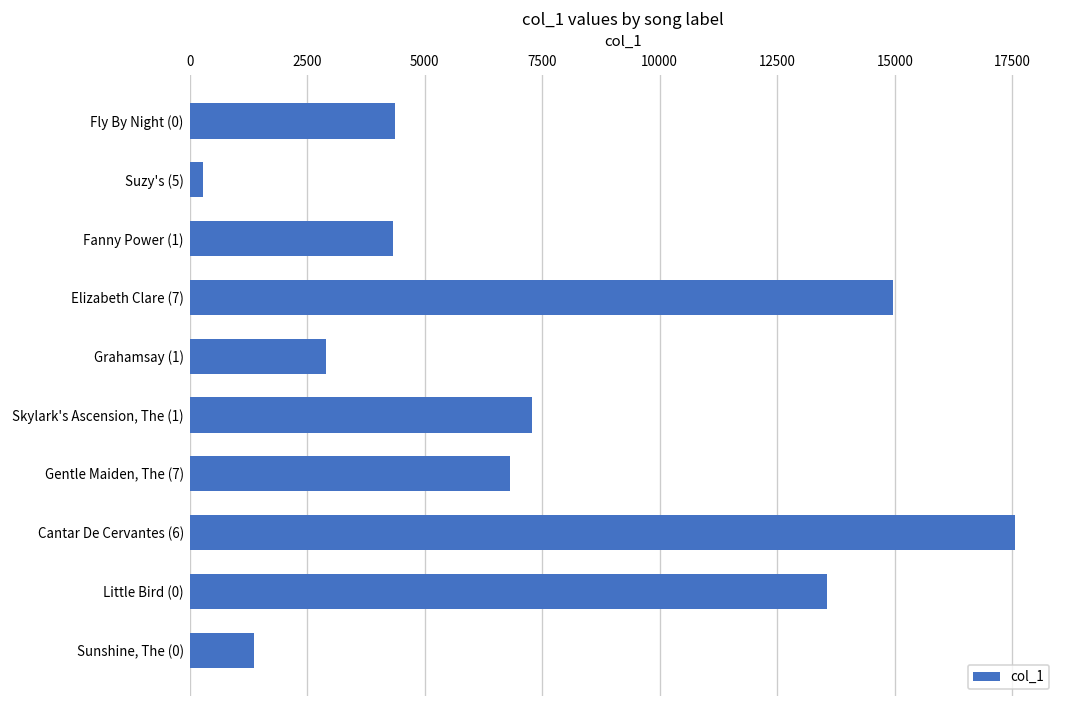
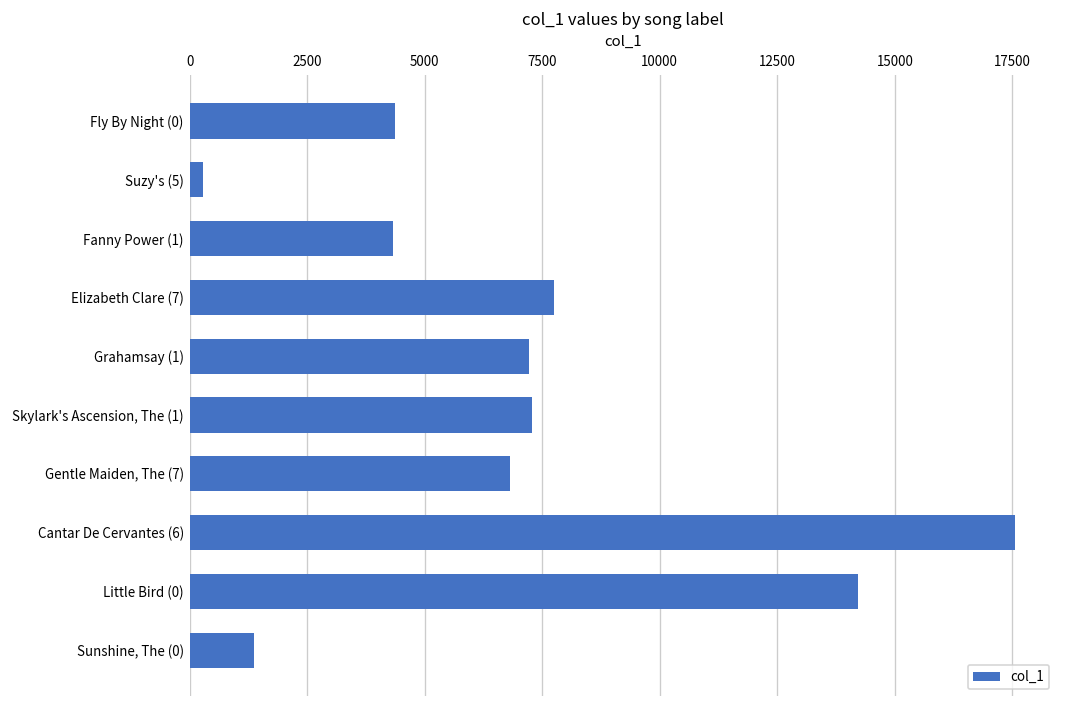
Elizabeth Clare (7): 15000 -> 7700
Grahamsay (1): 2900 -> 7200
Little Bird (0): 13600 -> 14200
